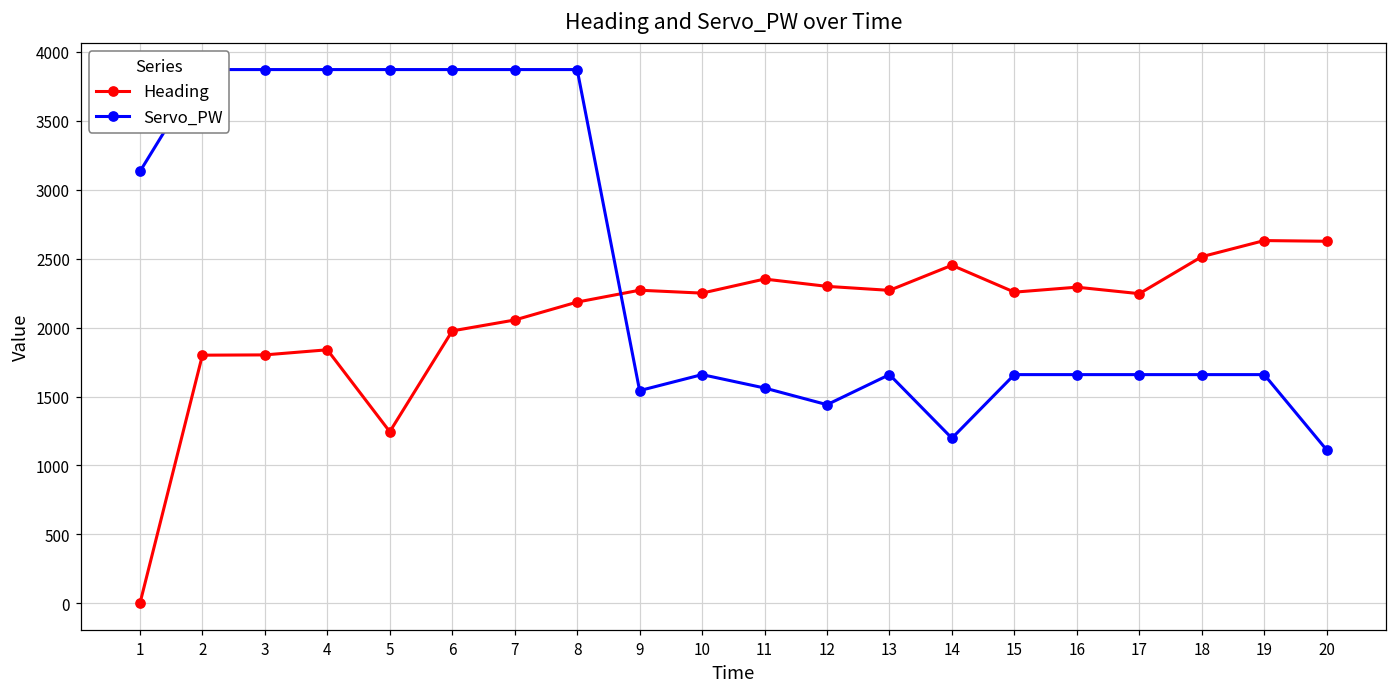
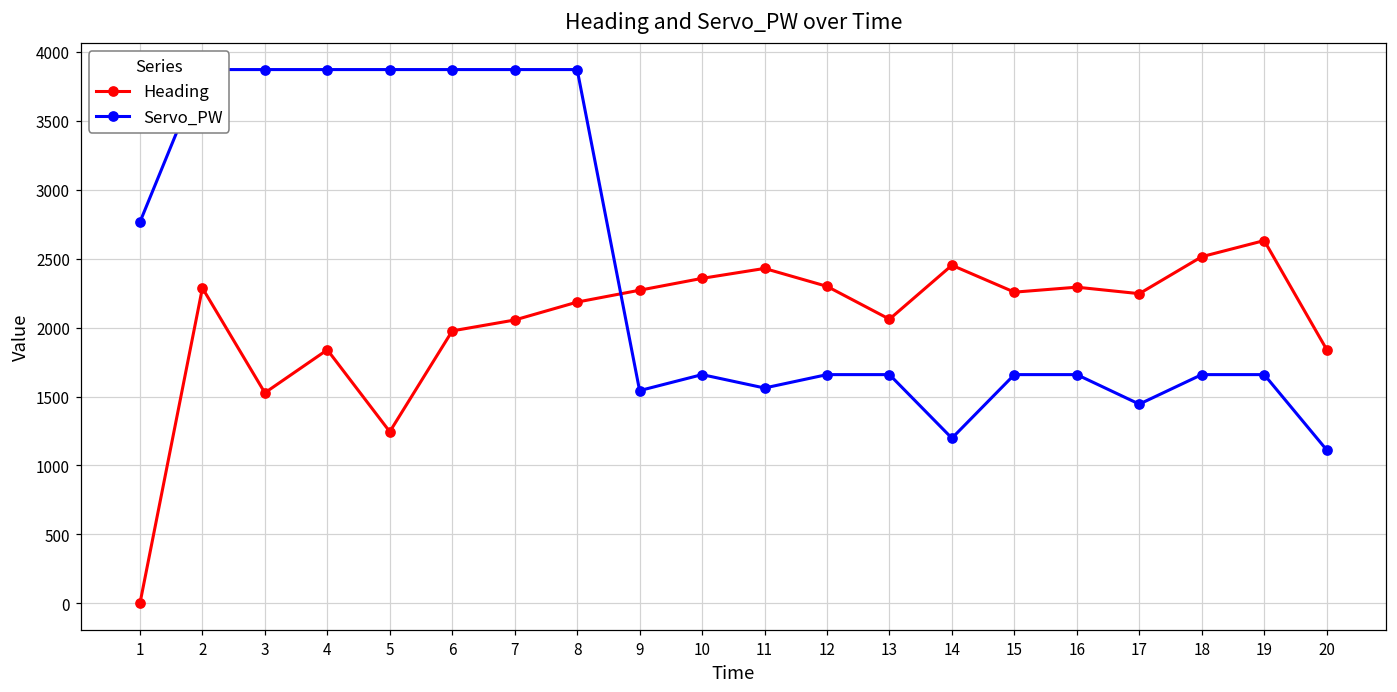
Servo_PW, 1: 3130 -> 2770
Heading, 2: 1800 -> 2290
Heading, 3: 1800 -> 1530
Heading, 10: 2250 -> 2360
Heading, 11: 2350 -> 2430
Servo_PW, 12: 1440 -> 1660
Heading, 13: 2270 -> 2060
Servo_PW, 17: 1660 -> 1450
Heading, 20: 2630 -> 1840
